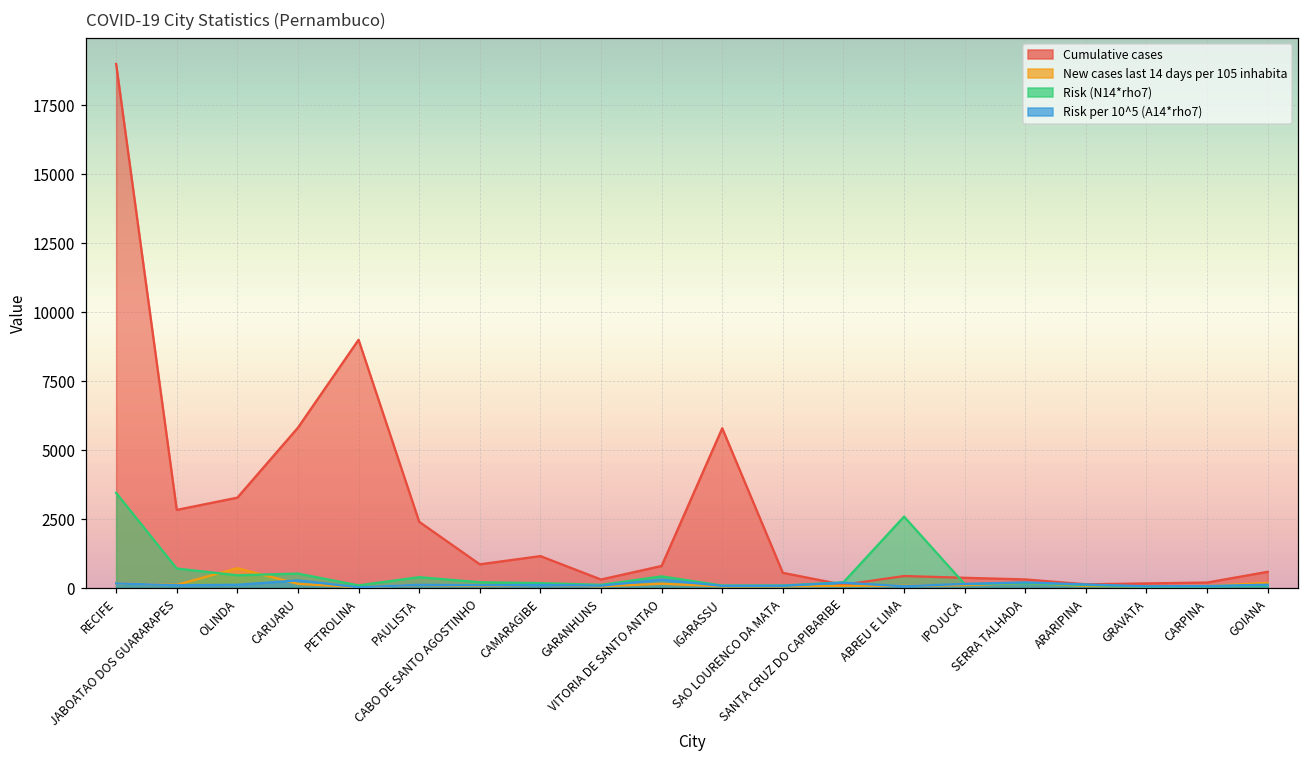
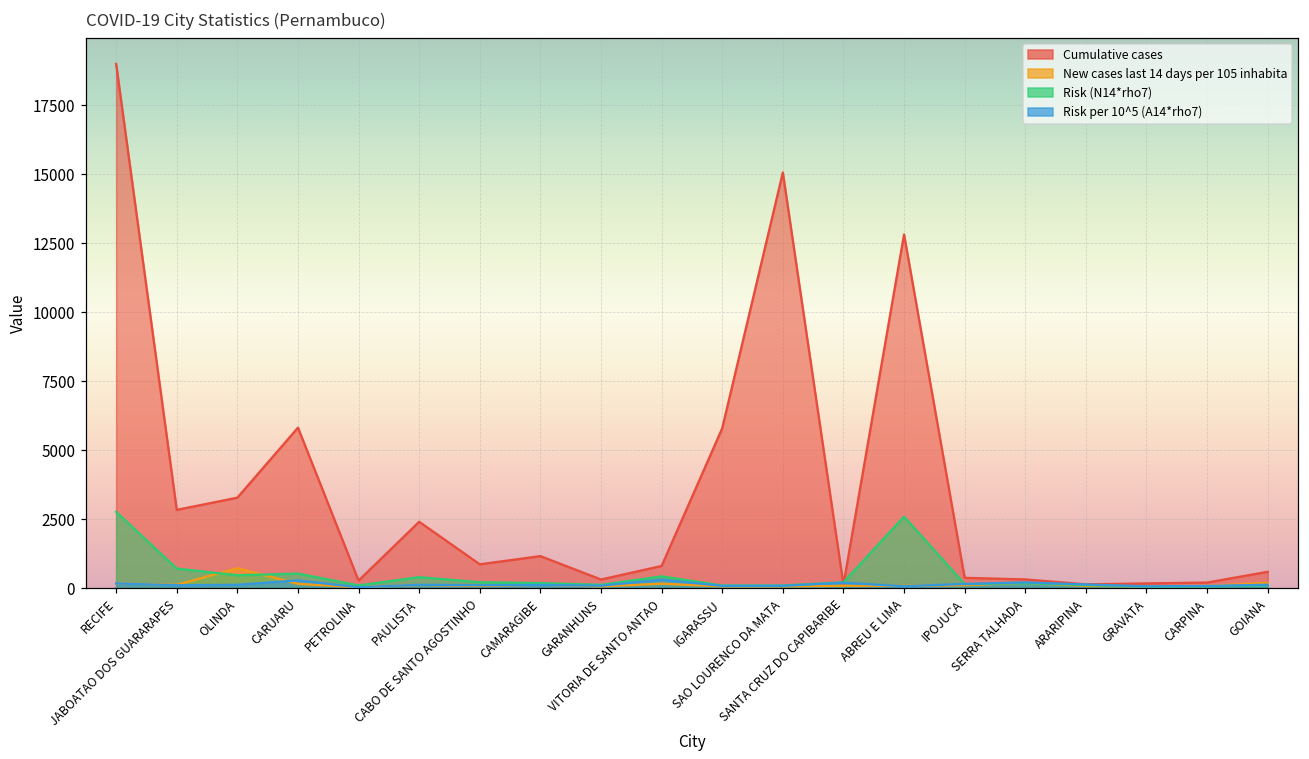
Risk (N14*rho7), RECIFE: 3400 -> 2800
Cumulative cases, PETROLINA: 9000 -> 300
Cumulative cases, SAO LOURENCO DA MATA: 600 -> 15100
Cumulative cases, ABREU E LIMA: 400 -> 12800
